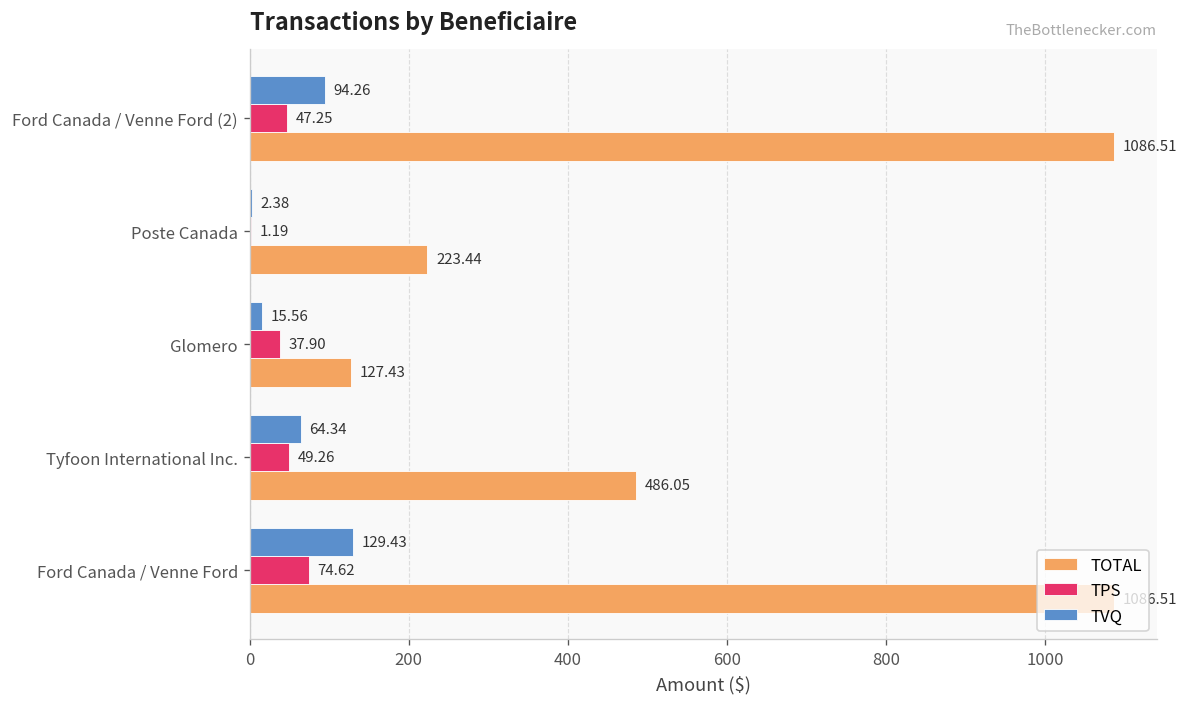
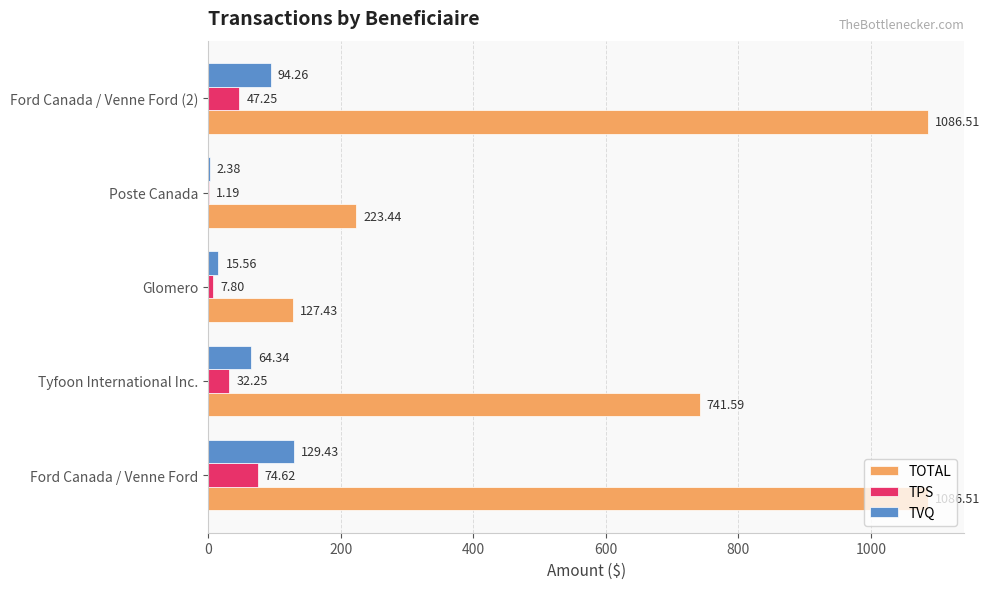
TPS, Glomero: 37.90 -> 7.80
TPS, Tyfoon International Inc.: 49.26 -> 32.25
TOTAL, Tyfoon International Inc.: 486.05 -> 741.59
